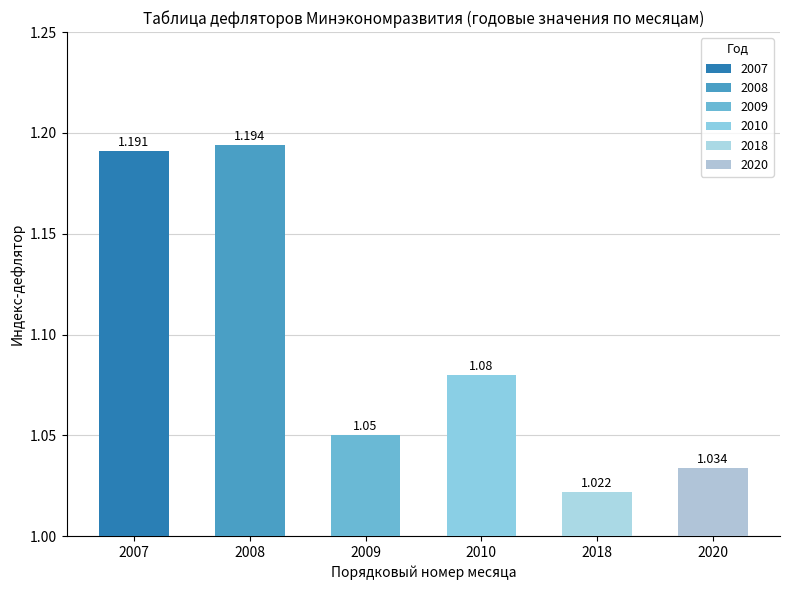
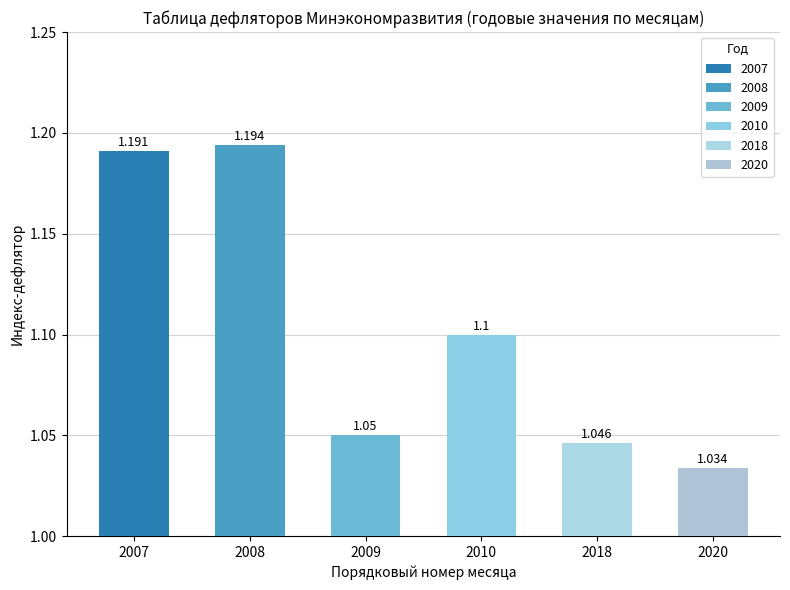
2010: 1.08 -> 1.1
2018: 1.022 -> 1.046
